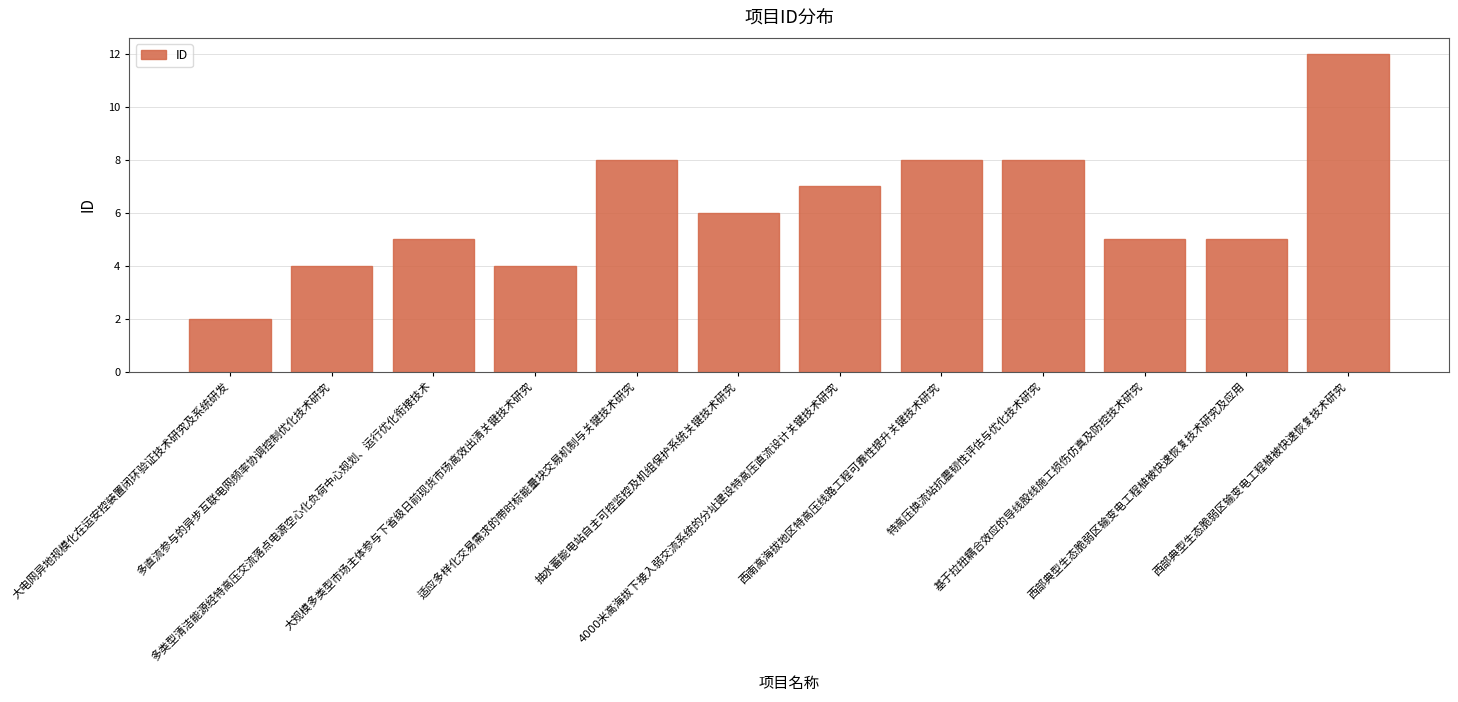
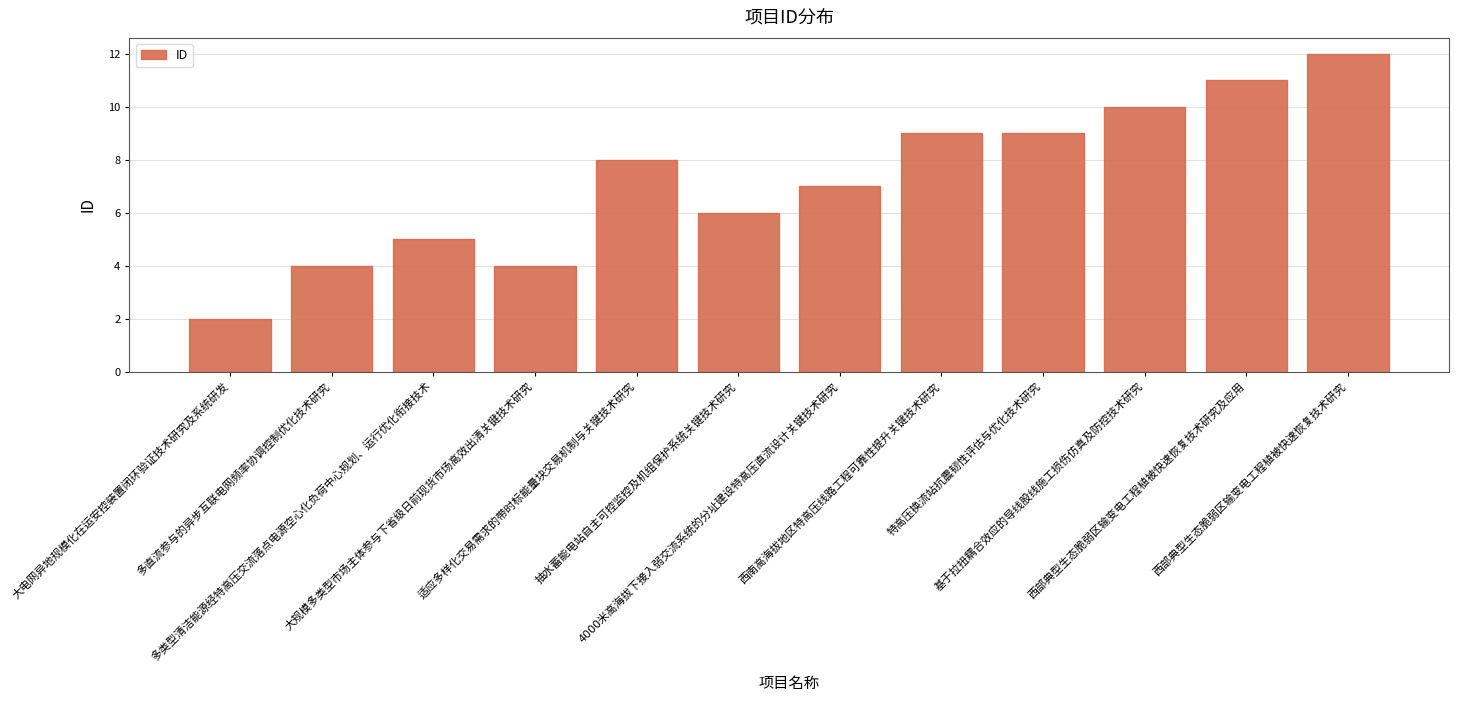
西南高海拔地区特高压线路工程可靠性提升关键技术研究: 8 -> 9
特高压换流站抗震韧性评估与优化技术研究: 8 -> 9
基于拉扭耦合效应的导线股线施工损伤仿真及防控技术研究: 5 -> 10
西部典型生态脆弱区输变电工程植被快速恢复技术研究及应用: 5 -> 11
